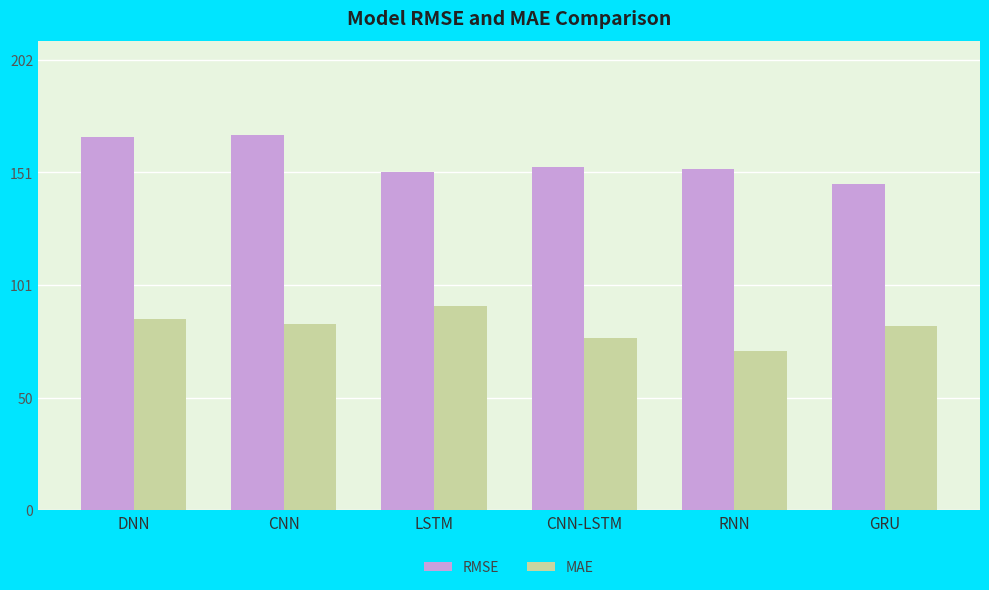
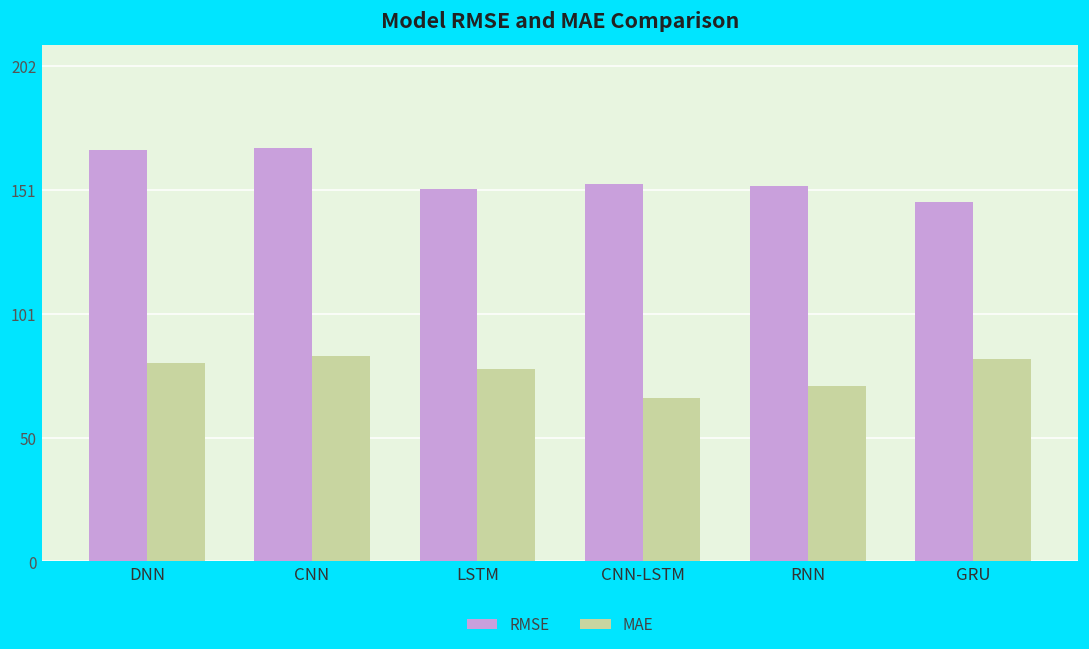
MAE, DNN: 86 -> 81
MAE, LSTM: 92 -> 79
MAE, CNN-LSTM: 77 -> 67
